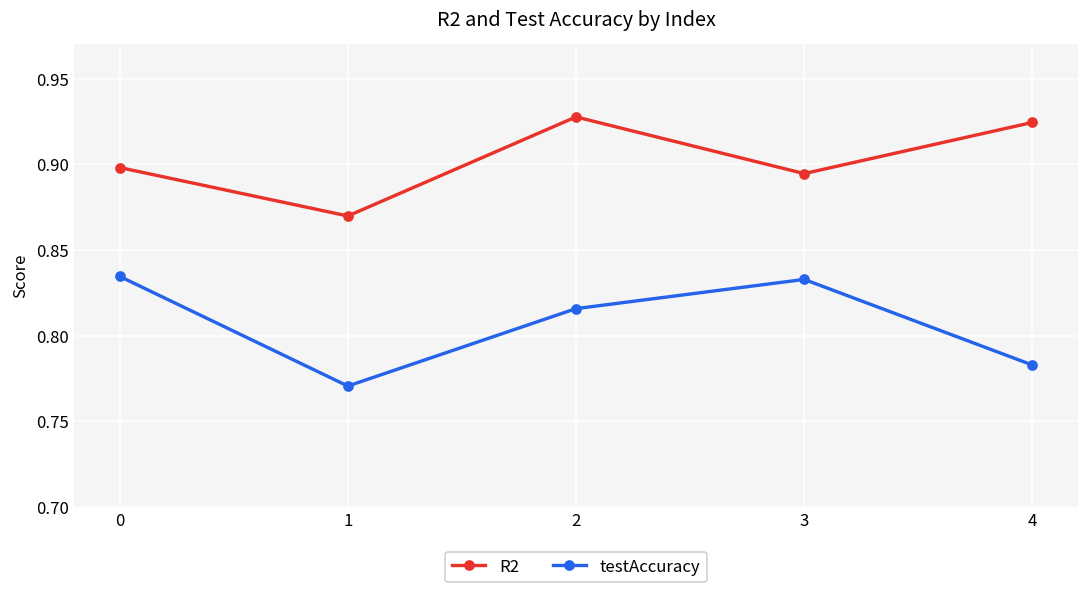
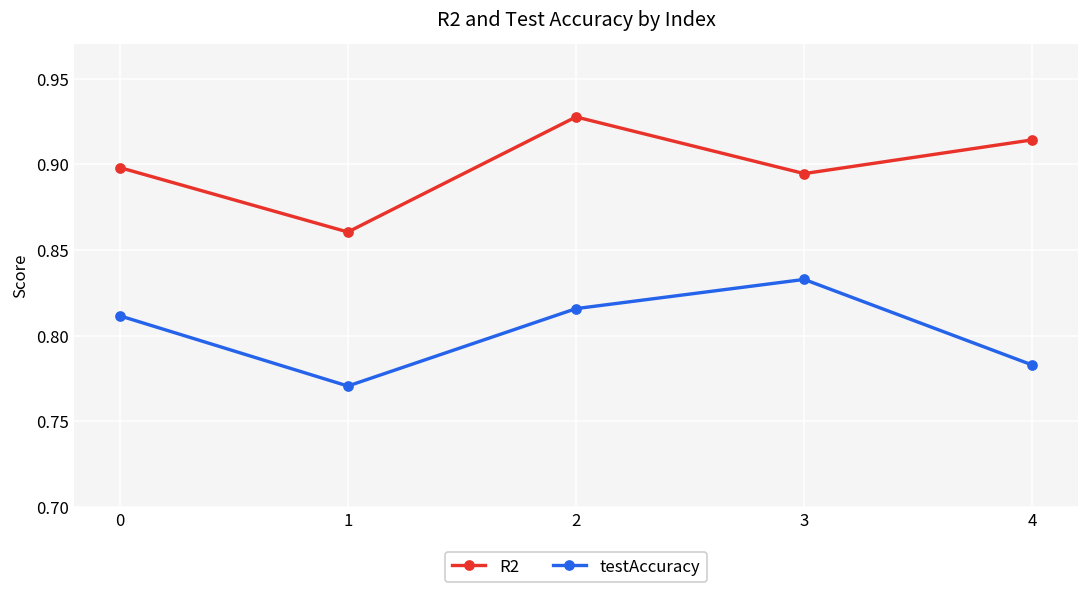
testAccuracy, 0: 0.835 -> 0.812
R2, 1: 0.870 -> 0.860
R2, 4: 0.924 -> 0.914
